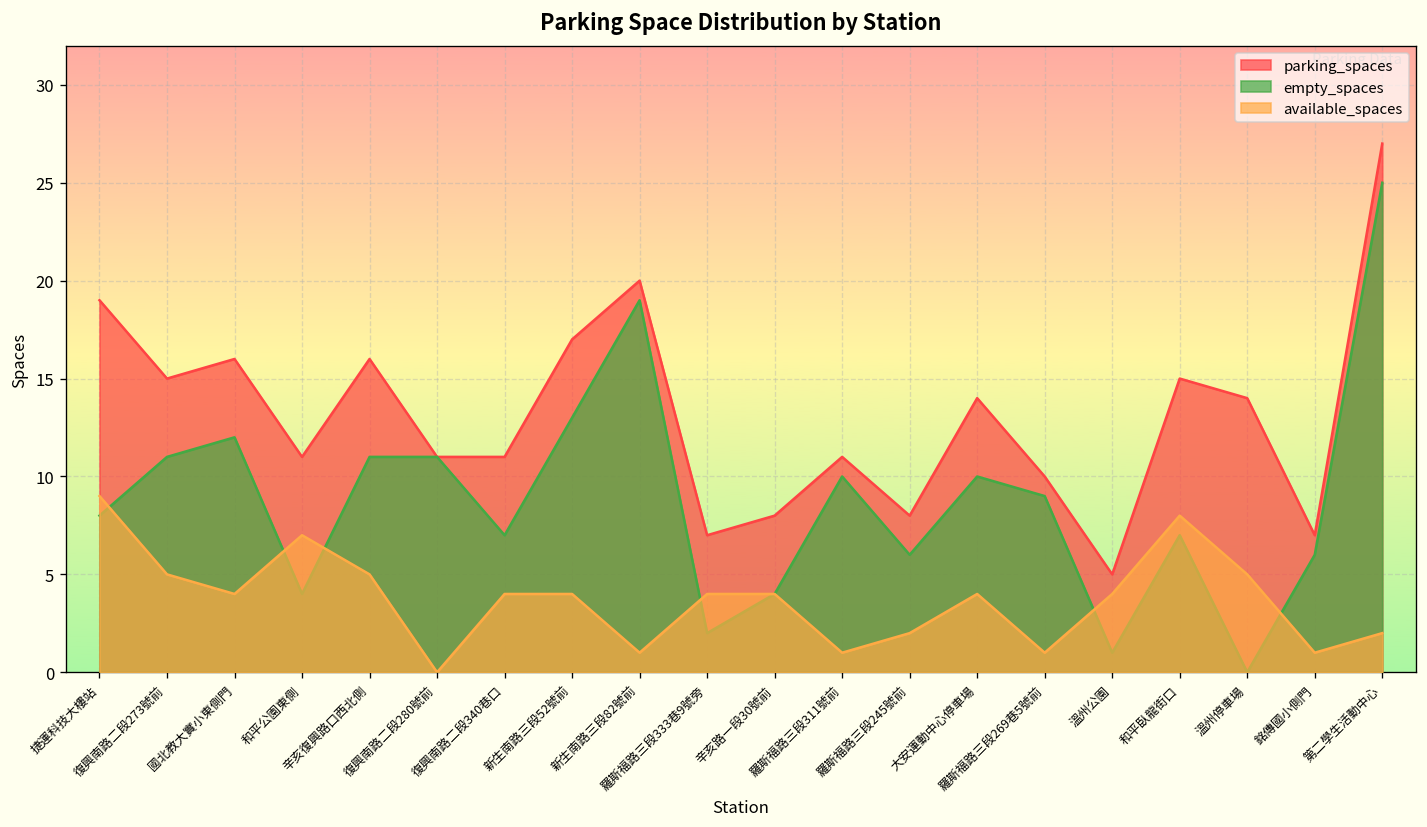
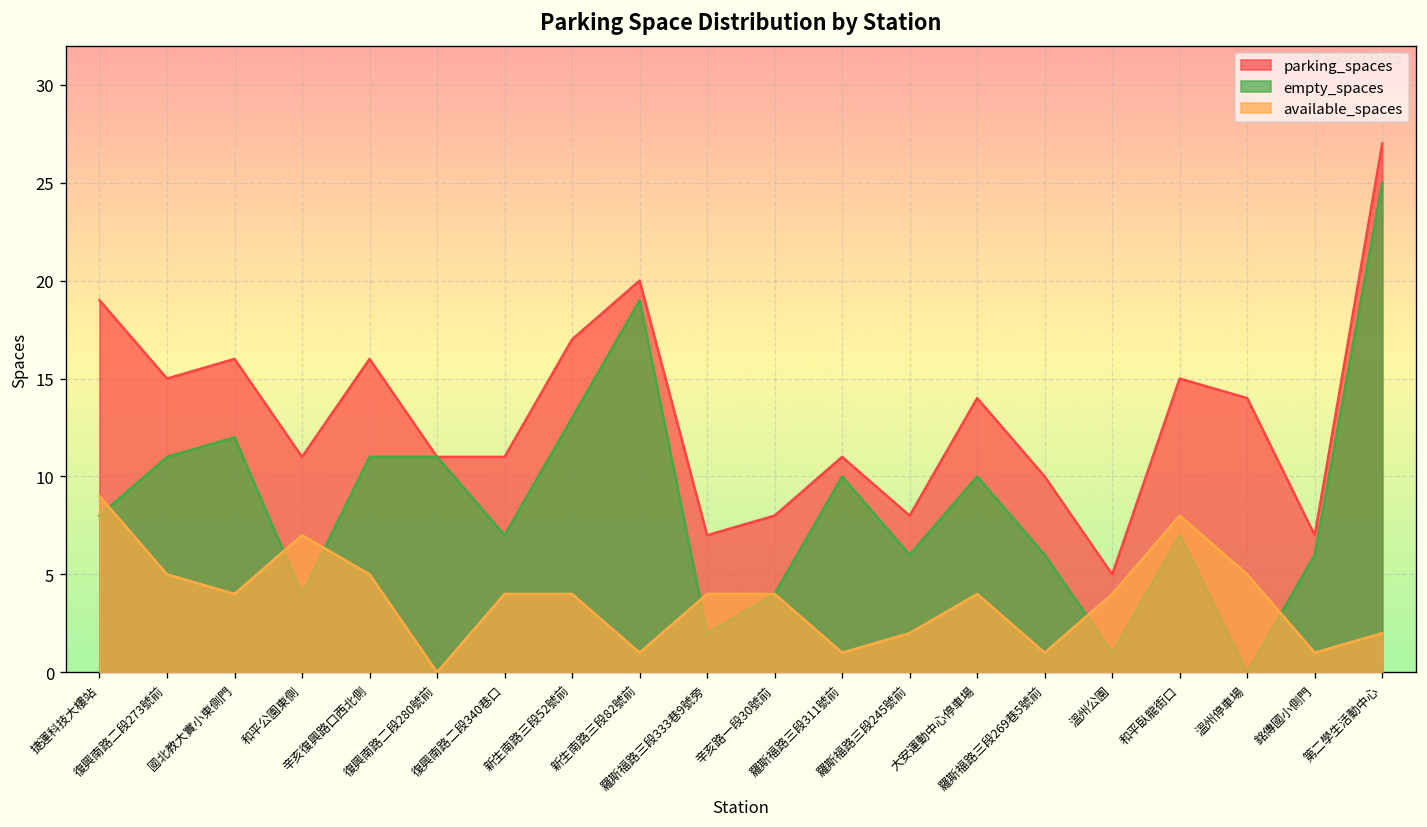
empty_spaces, 羅斯福路三段269巷5號前: 9 -> 6
